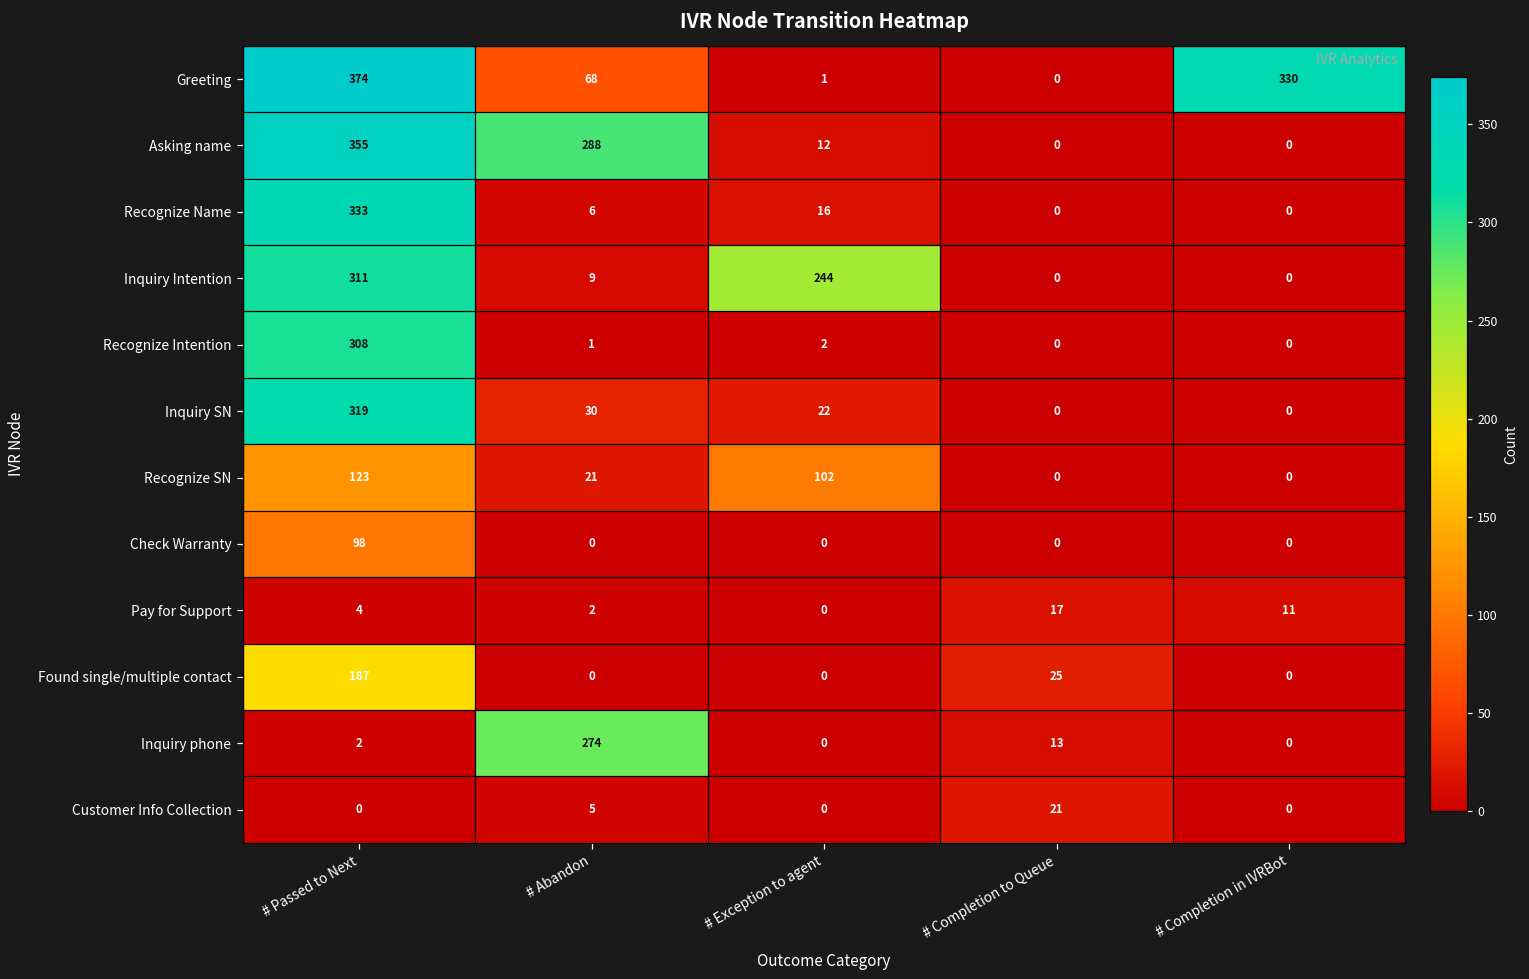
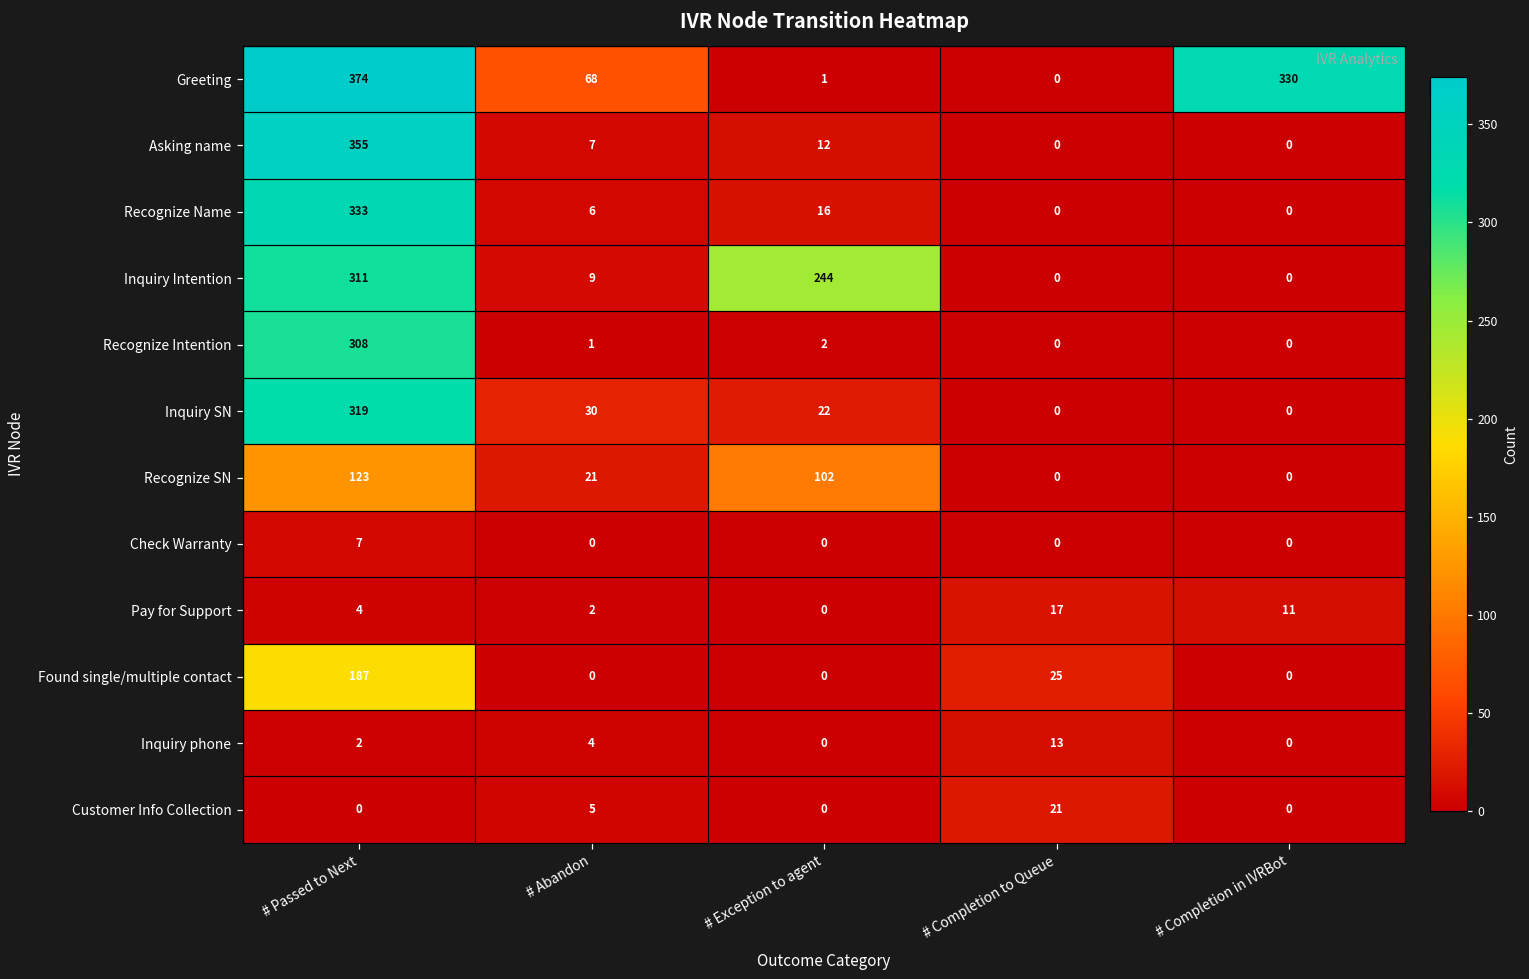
Asking name, # Abandon: 288 -> 7
Check Warranty, # Passed to Next: 98 -> 7
Inquiry phone, # Abandon: 274 -> 4
